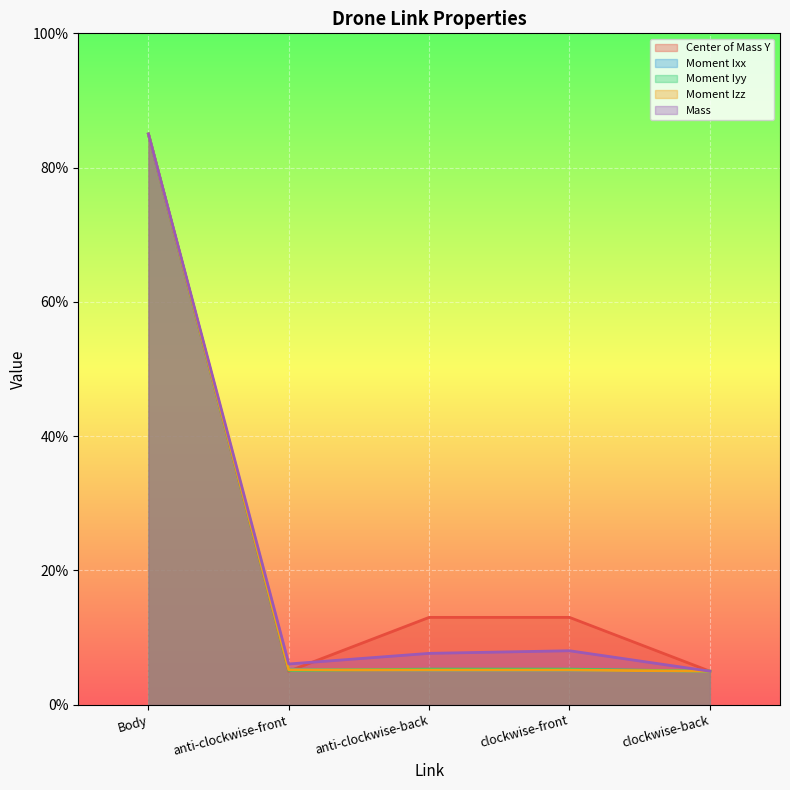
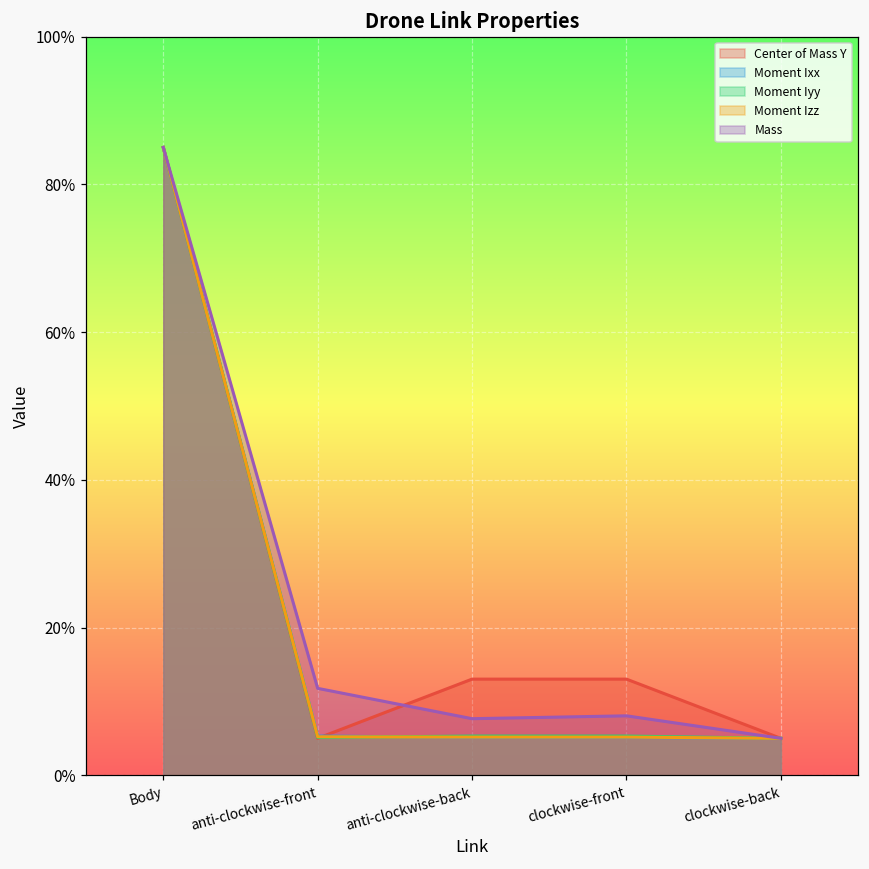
Mass, anti-clockwise-front: 6% -> 12%
